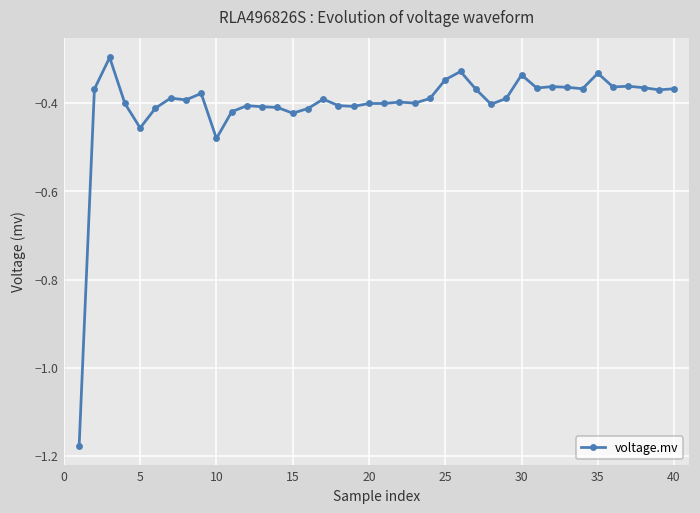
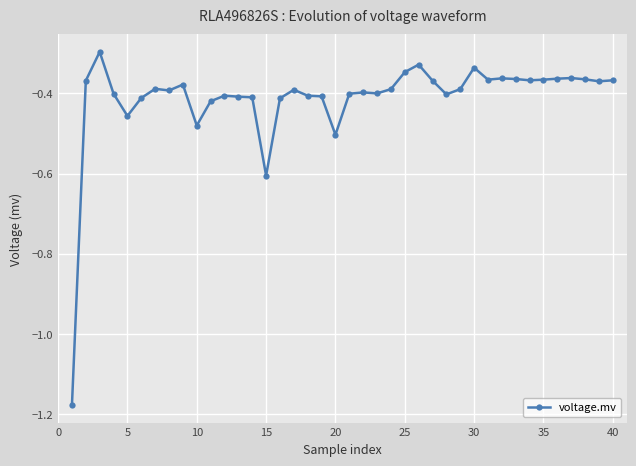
15: -0.42 -> -0.61
20: -0.40 -> -0.50
35: -0.33 -> -0.37
